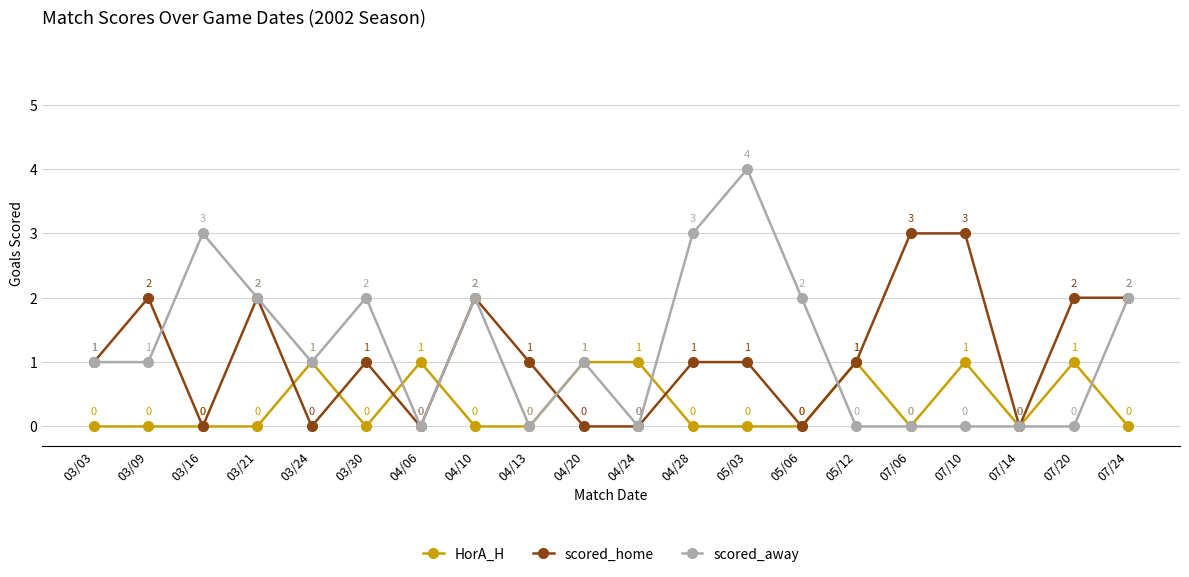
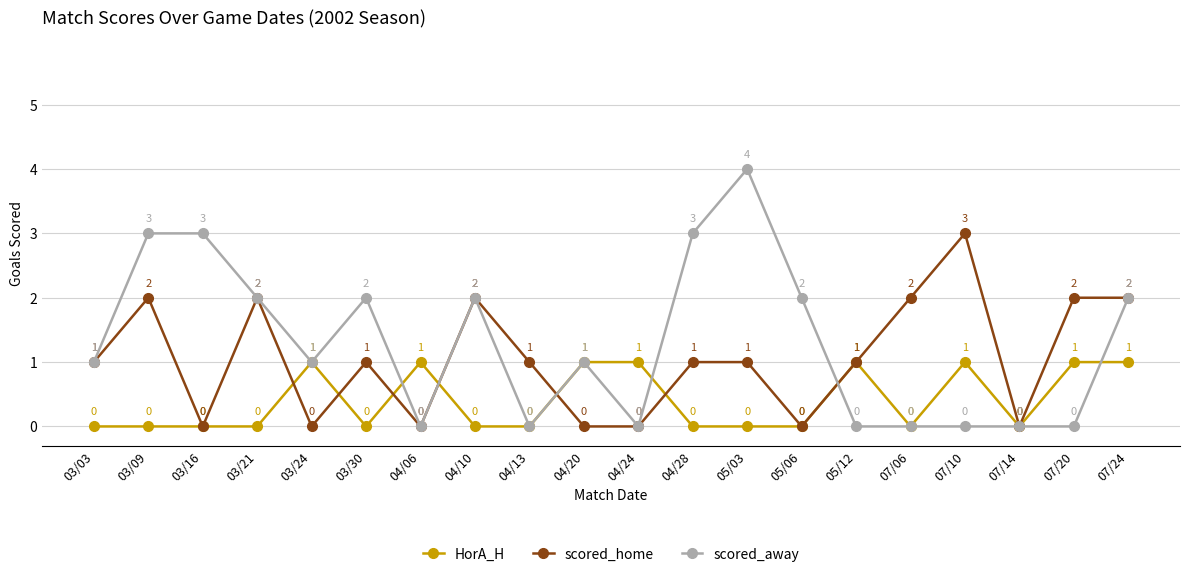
scored_away, 03/09: 1 -> 3
scored_home, 07/06: 3 -> 2
HorA_H, 07/24: 0 -> 1
